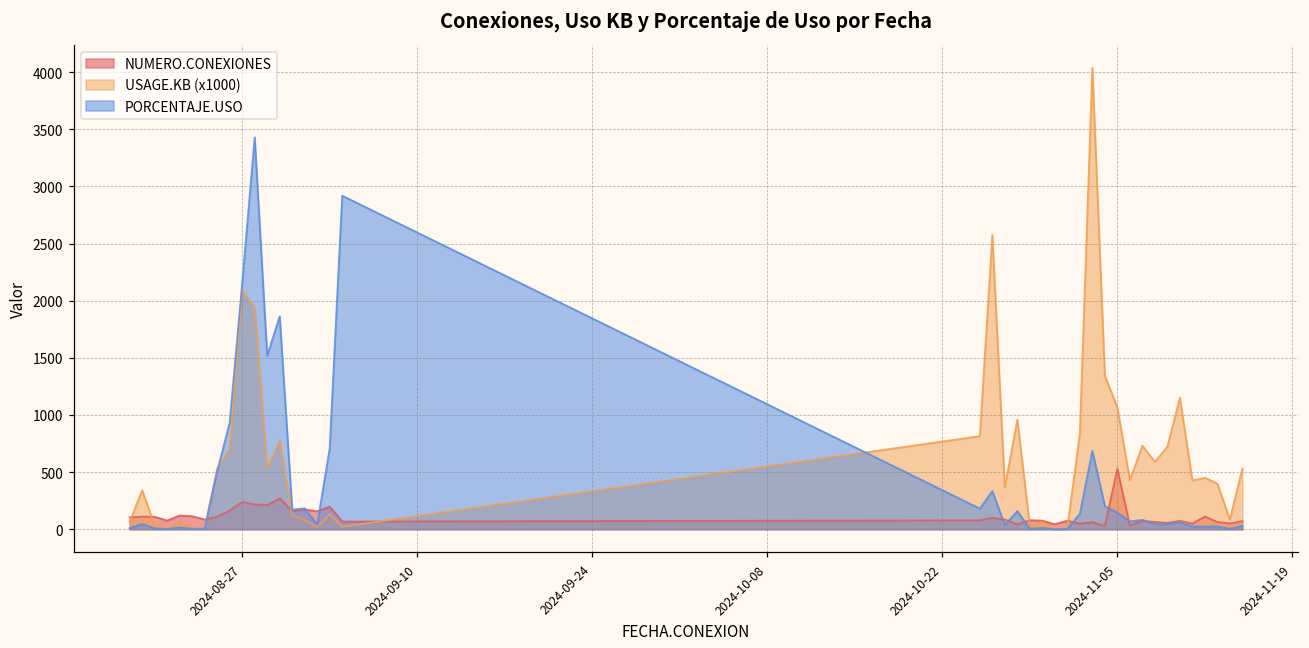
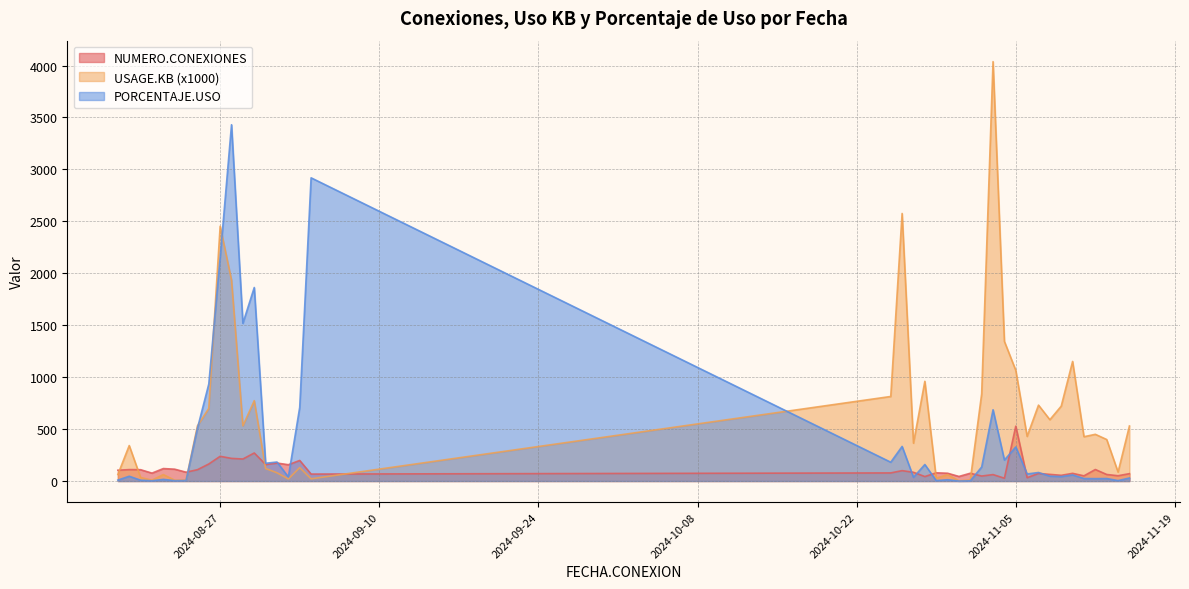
USAGE.KB (x1000), 2024-08-27: 2090 -> 2450
PORCENTAJE.USO, 2024-11-05: 150 -> 330
